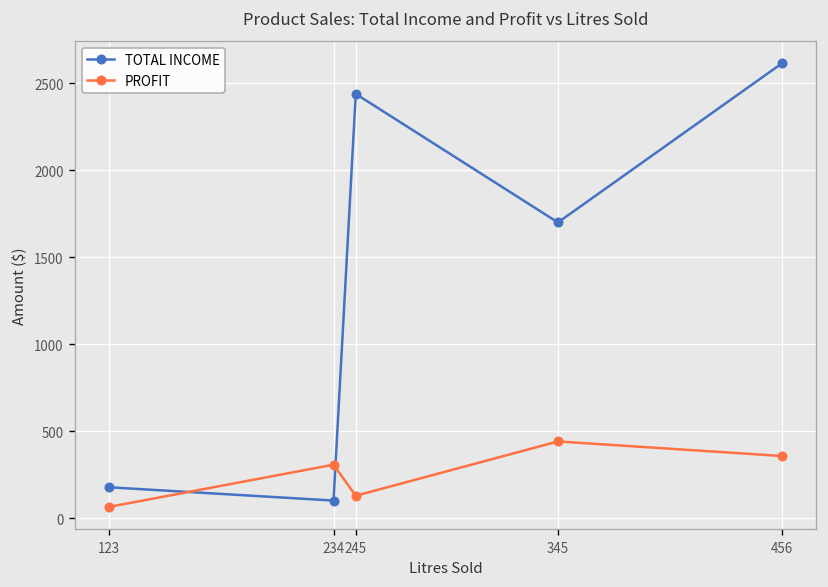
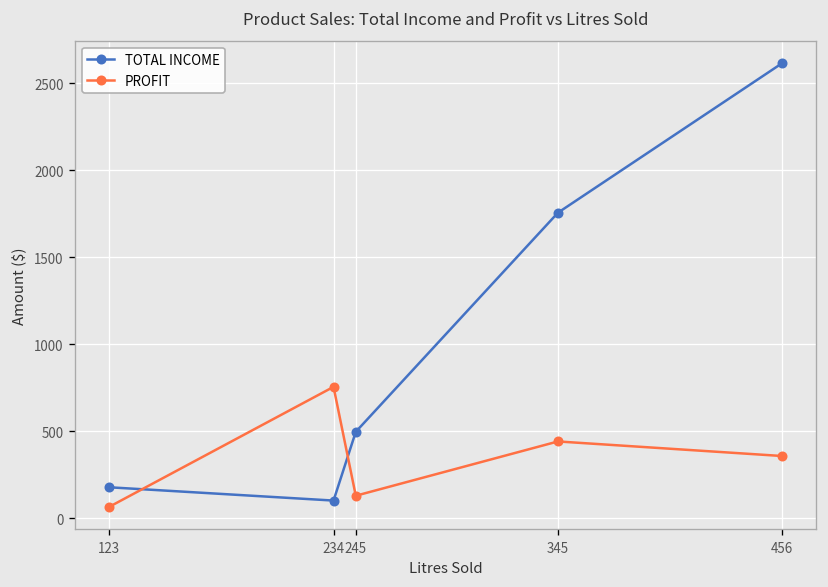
PROFIT, 234: 310 -> 750
TOTAL INCOME, 245: 2440 -> 500
TOTAL INCOME, 345: 1700 -> 1760
